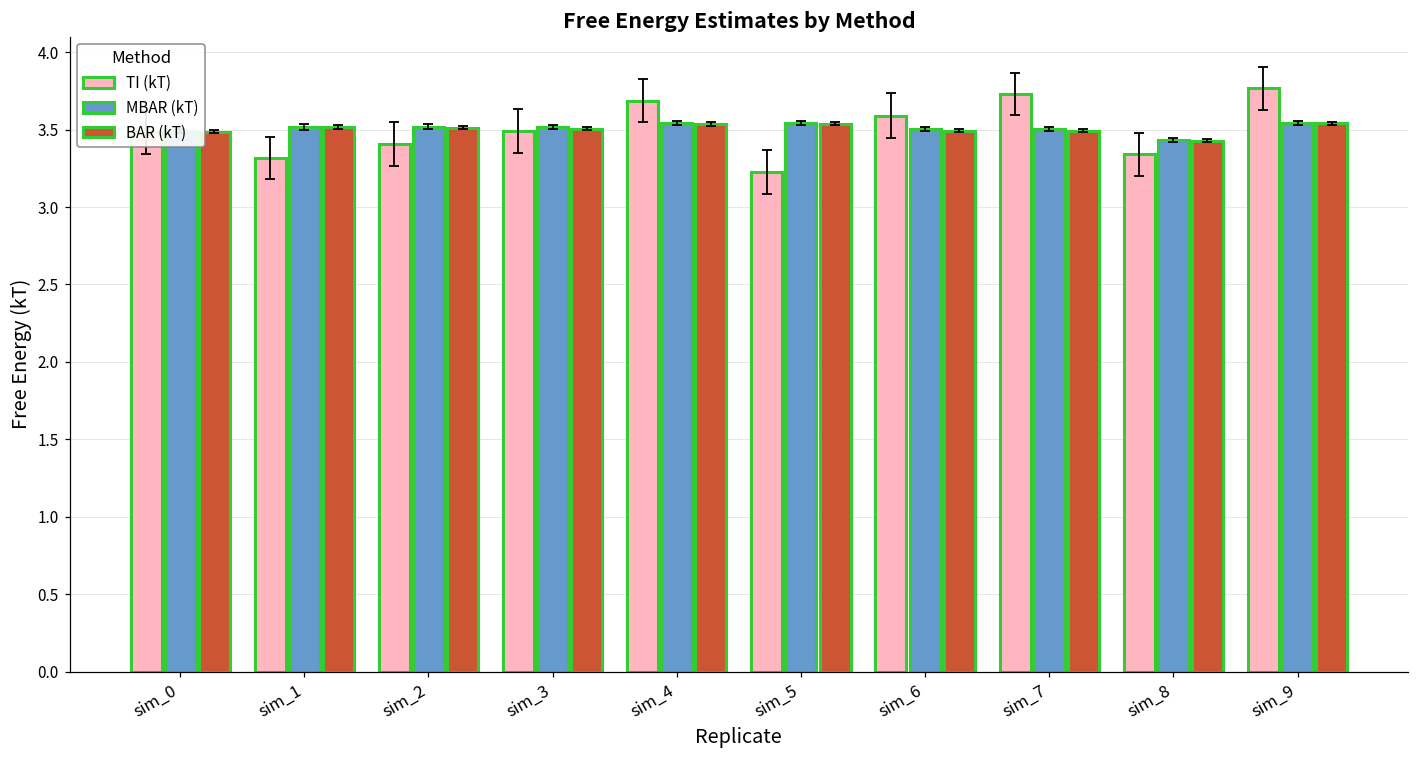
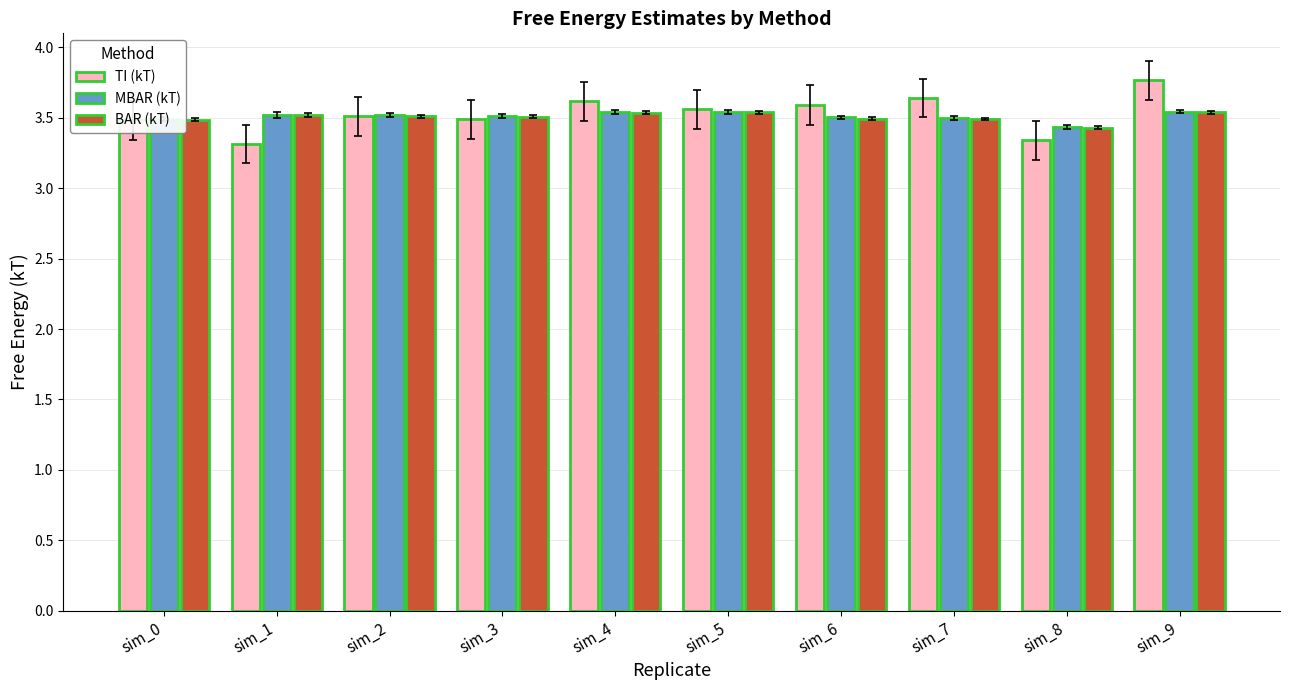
TI (kT), sim_2: 3.41 -> 3.51
TI (kT), sim_4: 3.69 -> 3.62
TI (kT), sim_5: 3.23 -> 3.56
TI (kT), sim_7: 3.73 -> 3.64
